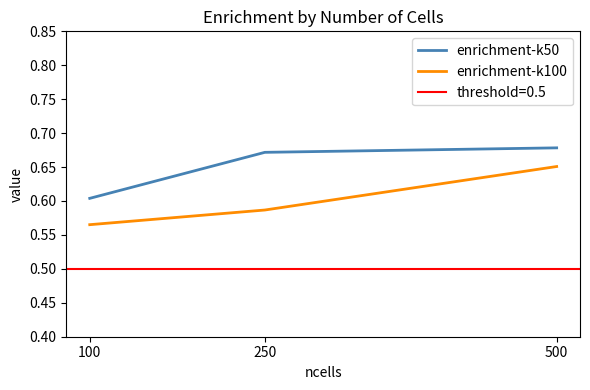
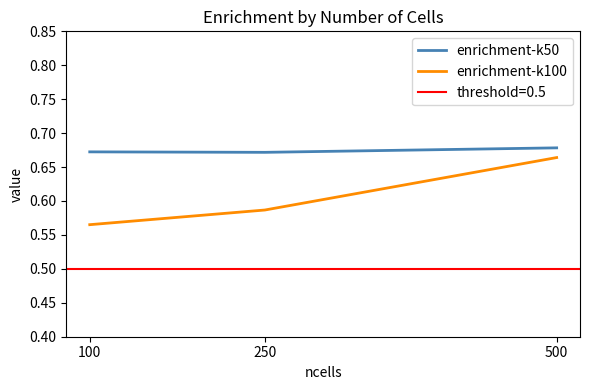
enrichment-k50, 100: 0.60 -> 0.67
enrichment-k100, 500: 0.65 -> 0.66
